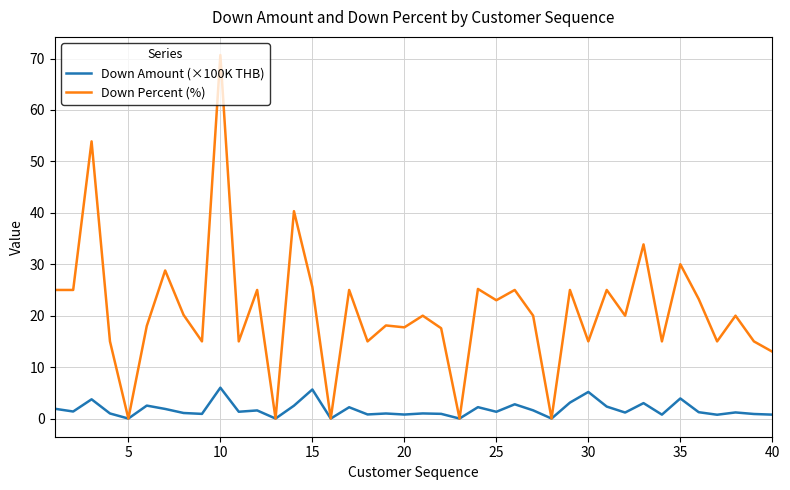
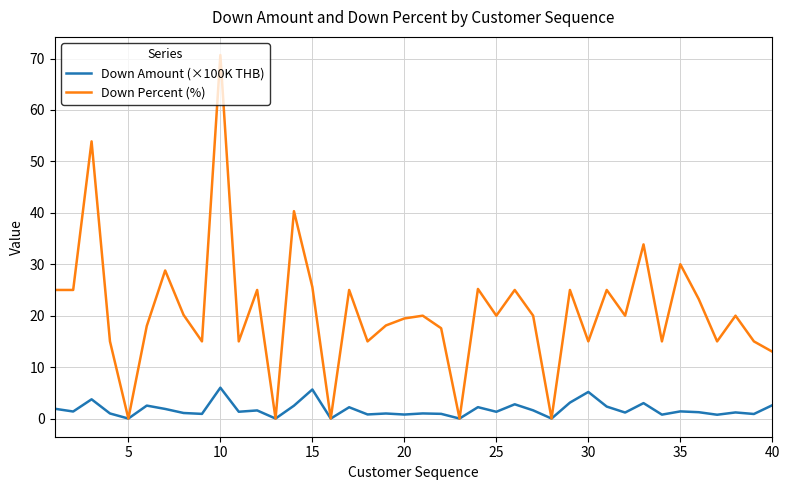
Down Percent (%), 20: 18 -> 19
Down Percent (%), 25: 23 -> 20
Down Amount (×100K THB), 35: 4 -> 1
Down Amount (×100K THB), 40: 1 -> 3
